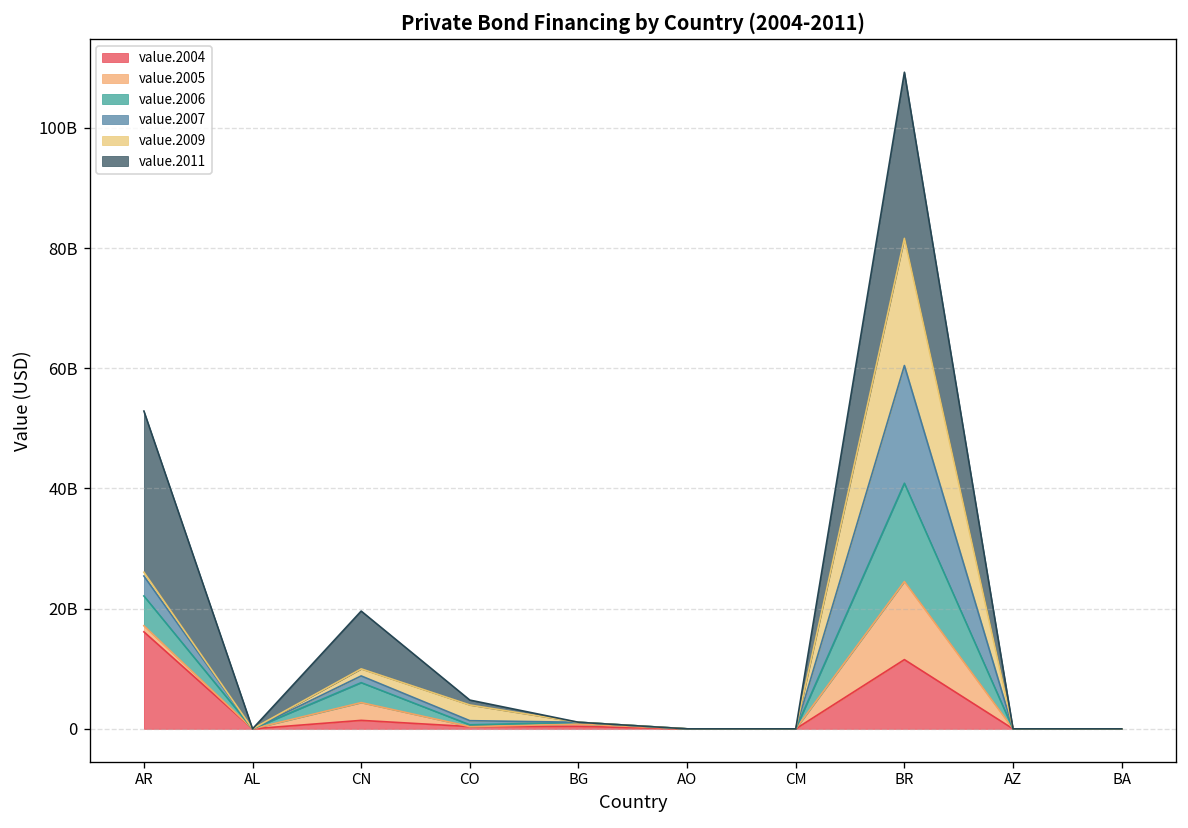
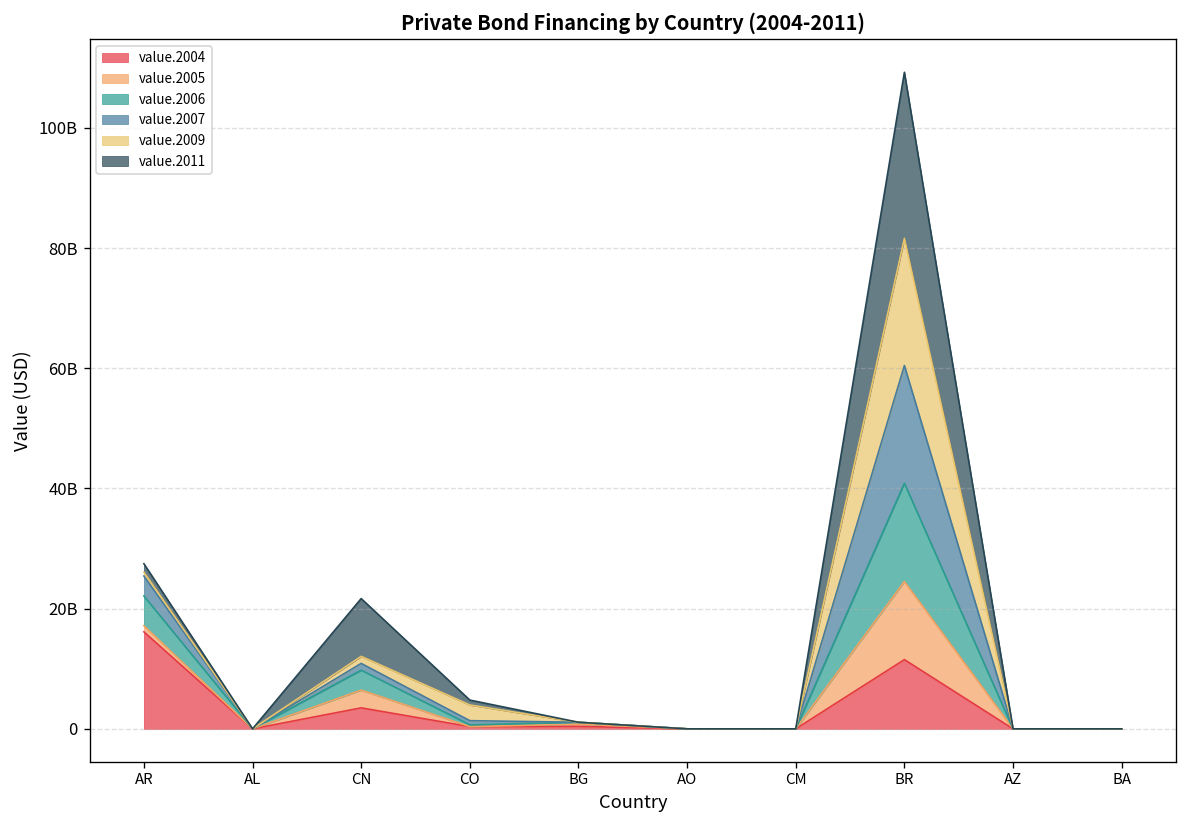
value.2011, AR: 27000000000 -> 1000000000
value.2004, CN: 1000000000 -> 3000000000
